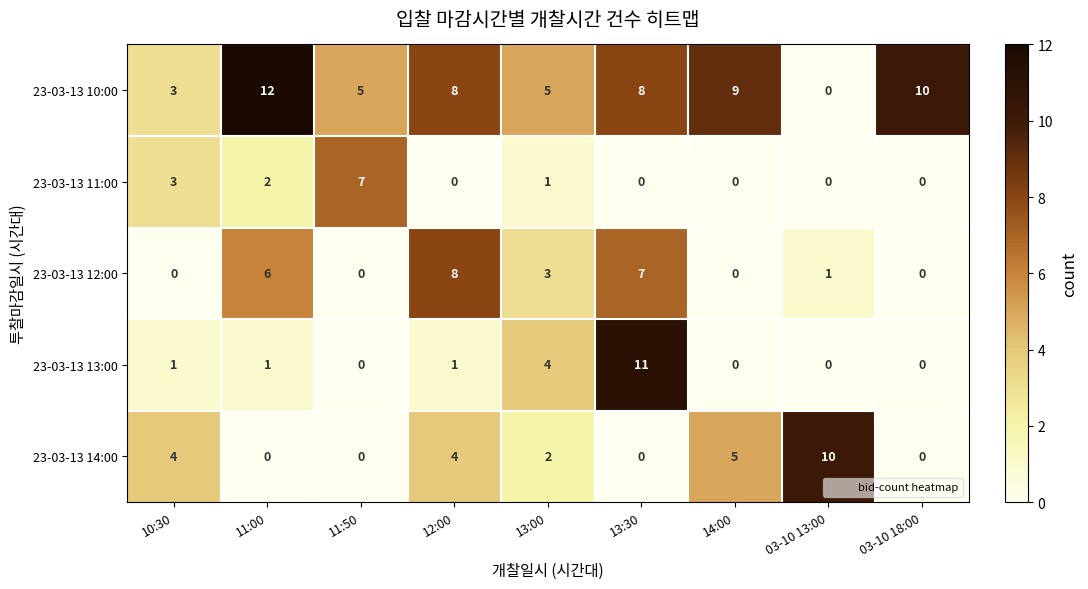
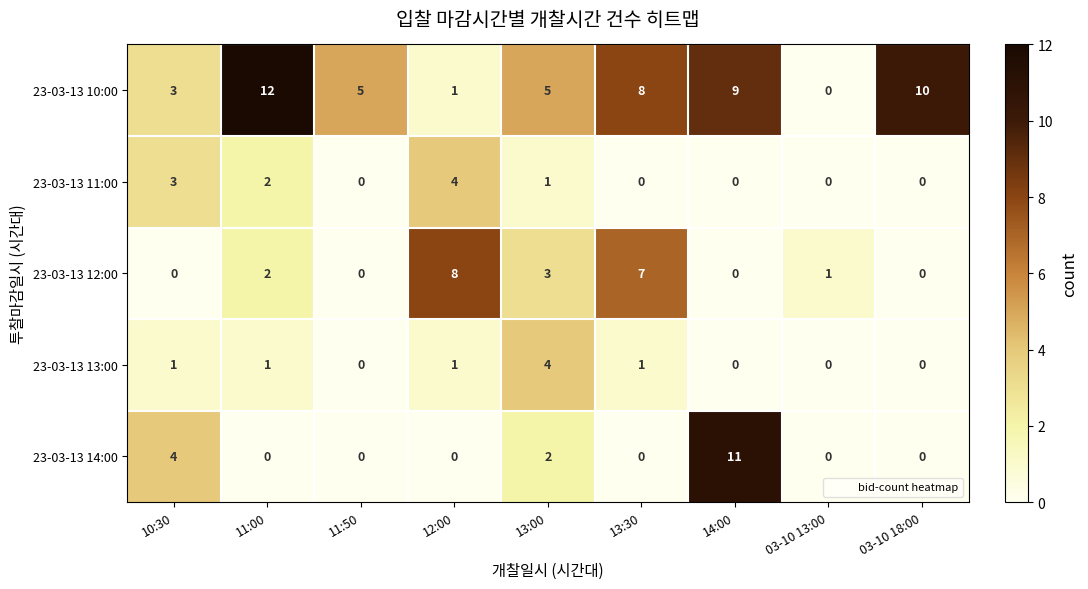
23-03-13 10:00, 12:00: 8 -> 1
23-03-13 11:00, 11:50: 7 -> 0
23-03-13 11:00, 12:00: 0 -> 4
23-03-13 12:00, 11:00: 6 -> 2
23-03-13 13:00, 13:30: 11 -> 1
23-03-13 14:00, 12:00: 4 -> 0
23-03-13 14:00, 14:00: 5 -> 11
23-03-13 14:00, 03-10 13:00: 10 -> 0
